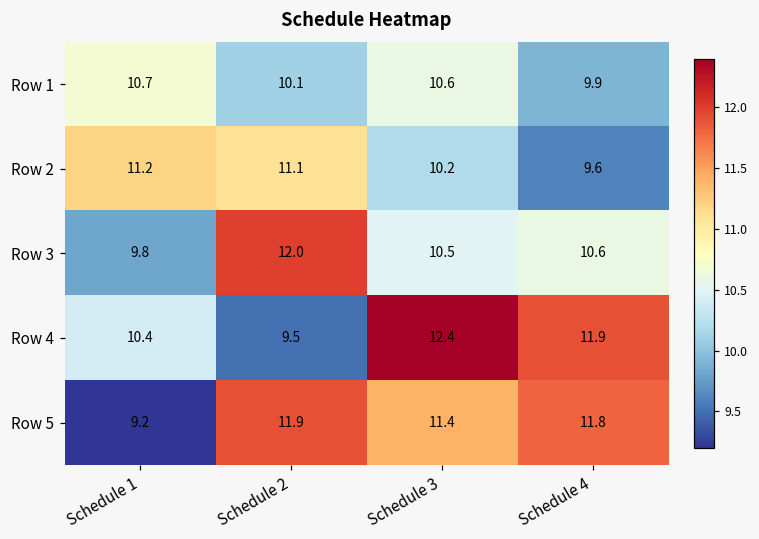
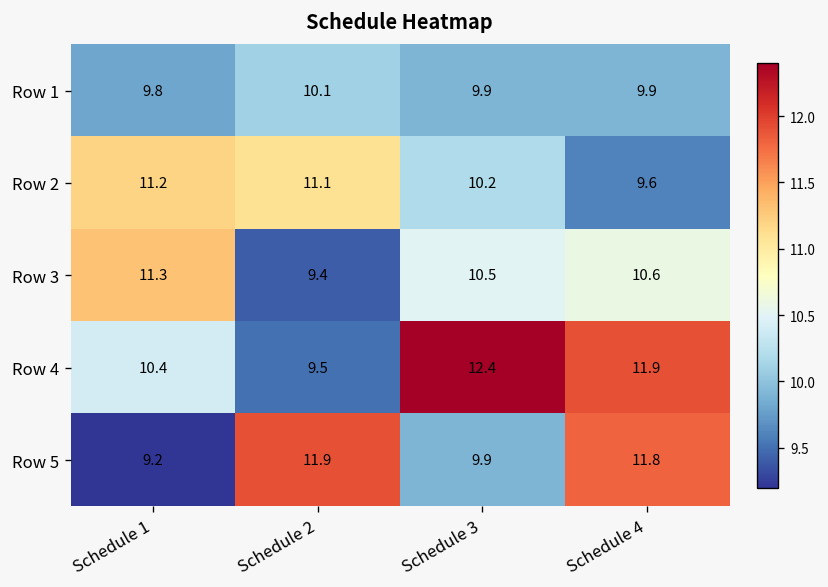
Row 1, Schedule 1: 10.7 -> 9.8
Row 1, Schedule 3: 10.6 -> 9.9
Row 3, Schedule 1: 9.8 -> 11.3
Row 3, Schedule 2: 12.0 -> 9.4
Row 5, Schedule 3: 11.4 -> 9.9
